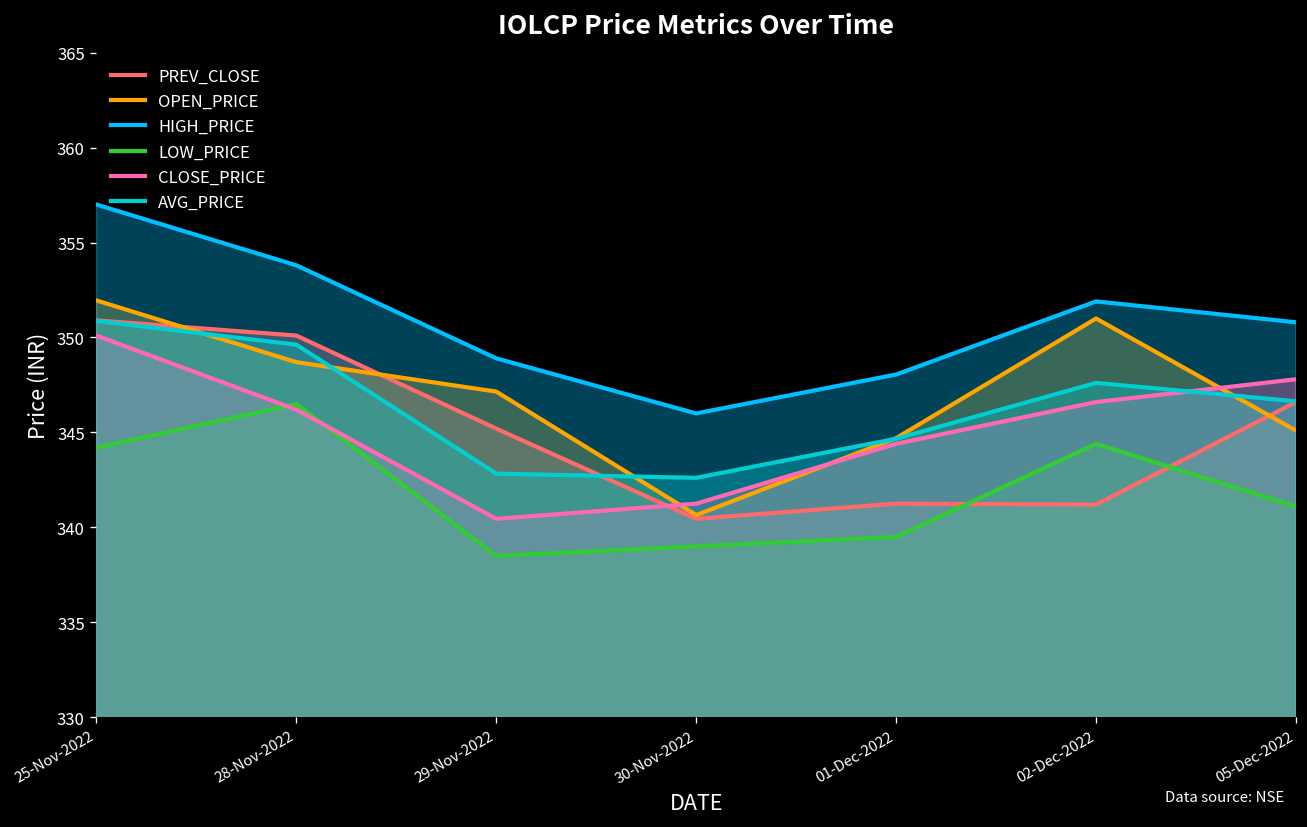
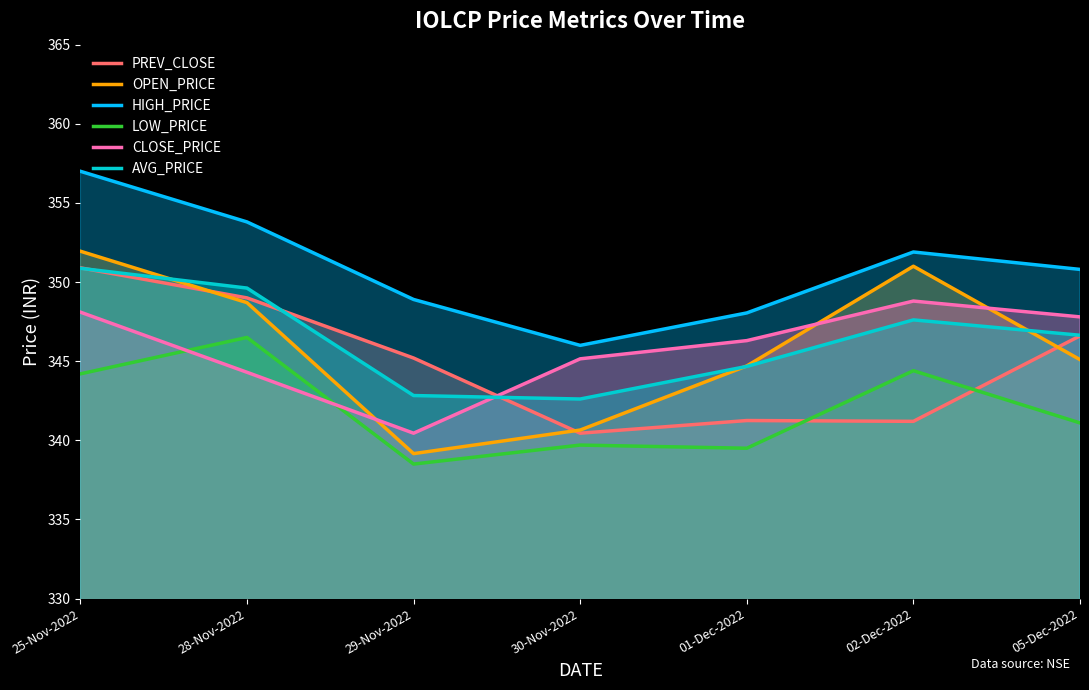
CLOSE_PRICE, 25-Nov-2022: 350.1 -> 348.1
PREV_CLOSE, 28-Nov-2022: 350.1 -> 349.0
CLOSE_PRICE, 28-Nov-2022: 346.2 -> 344.3
OPEN_PRICE, 29-Nov-2022: 347.2 -> 339.2
LOW_PRICE, 30-Nov-2022: 339.0 -> 339.7
CLOSE_PRICE, 30-Nov-2022: 341.3 -> 345.2
CLOSE_PRICE, 01-Dec-2022: 344.4 -> 346.3
CLOSE_PRICE, 02-Dec-2022: 346.6 -> 348.8
